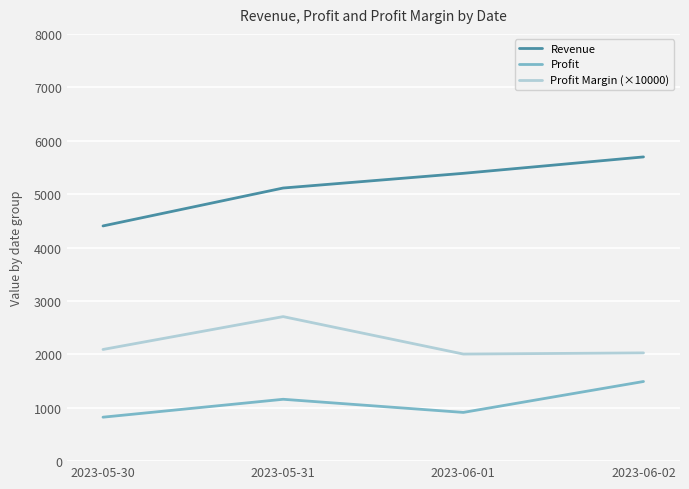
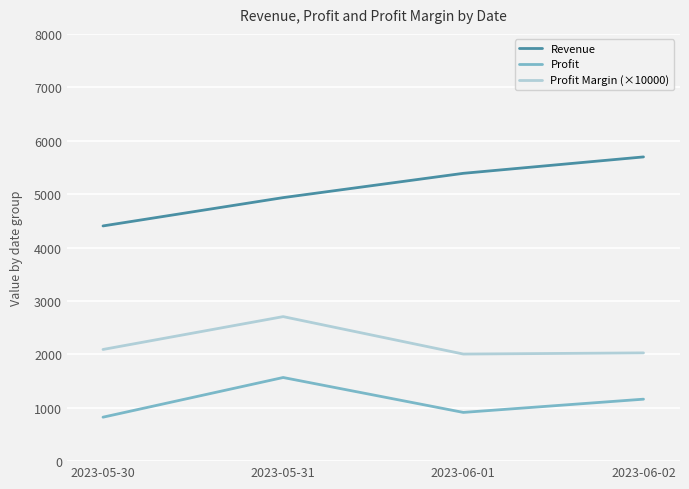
Revenue, 2023-05-31: 5100 -> 4900
Profit, 2023-05-31: 1200 -> 1600
Profit, 2023-06-02: 1500 -> 1200
